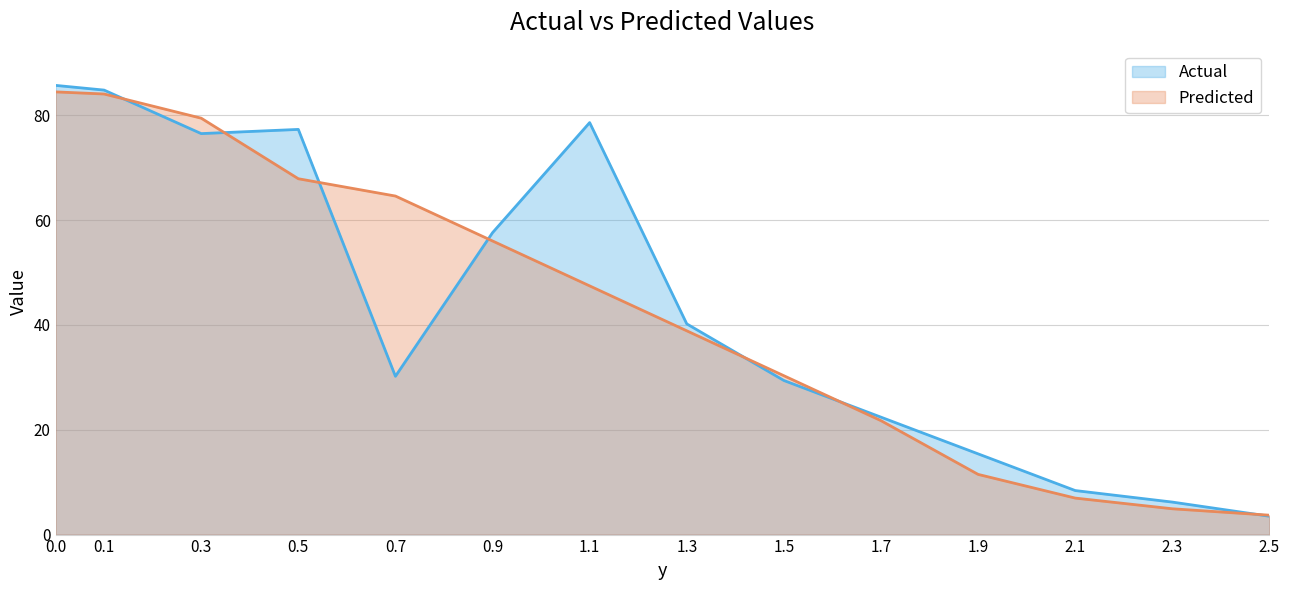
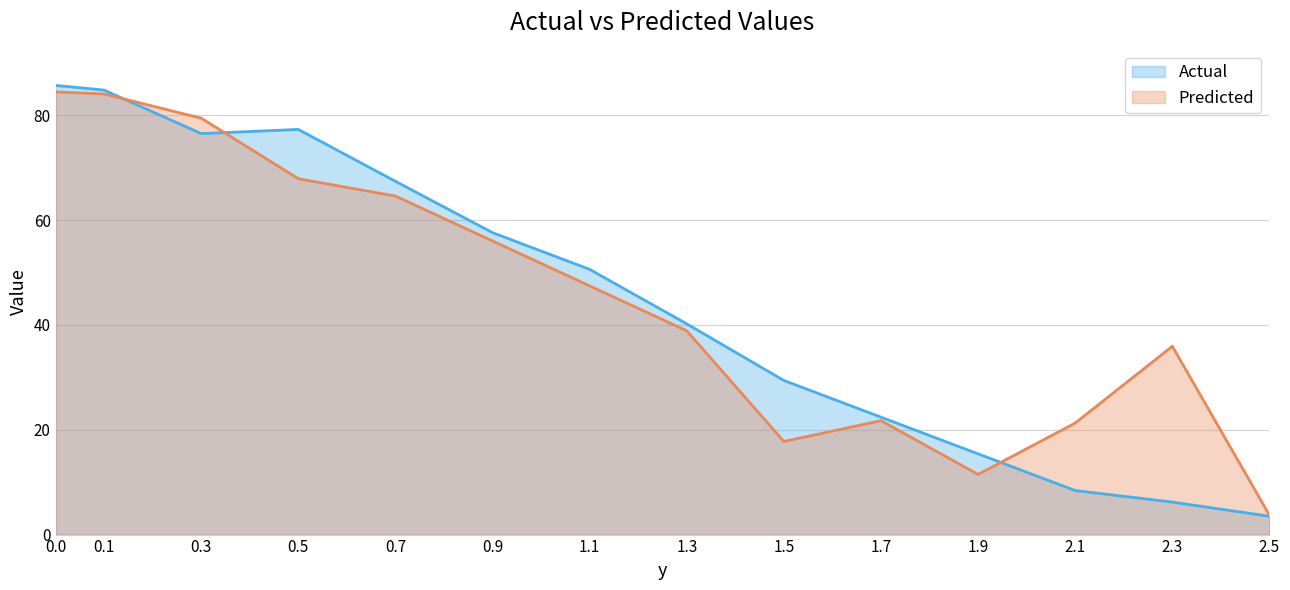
Actual, 0.7: 30 -> 67
Actual, 1.1: 79 -> 51
Predicted, 1.5: 30 -> 18
Predicted, 2.1: 7 -> 21
Predicted, 2.3: 5 -> 36
